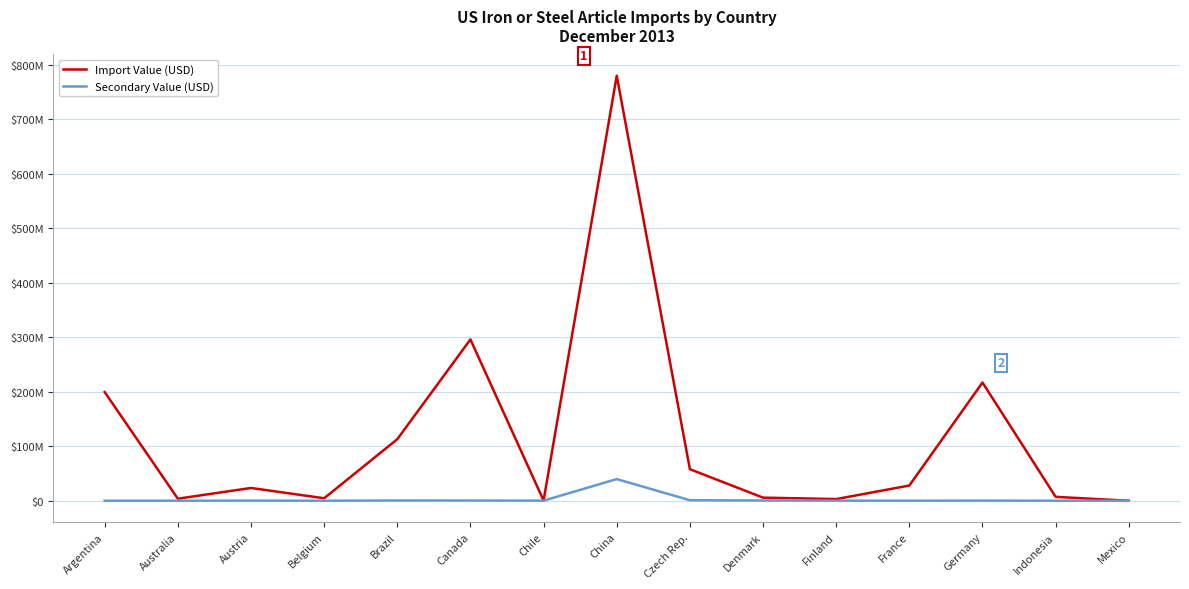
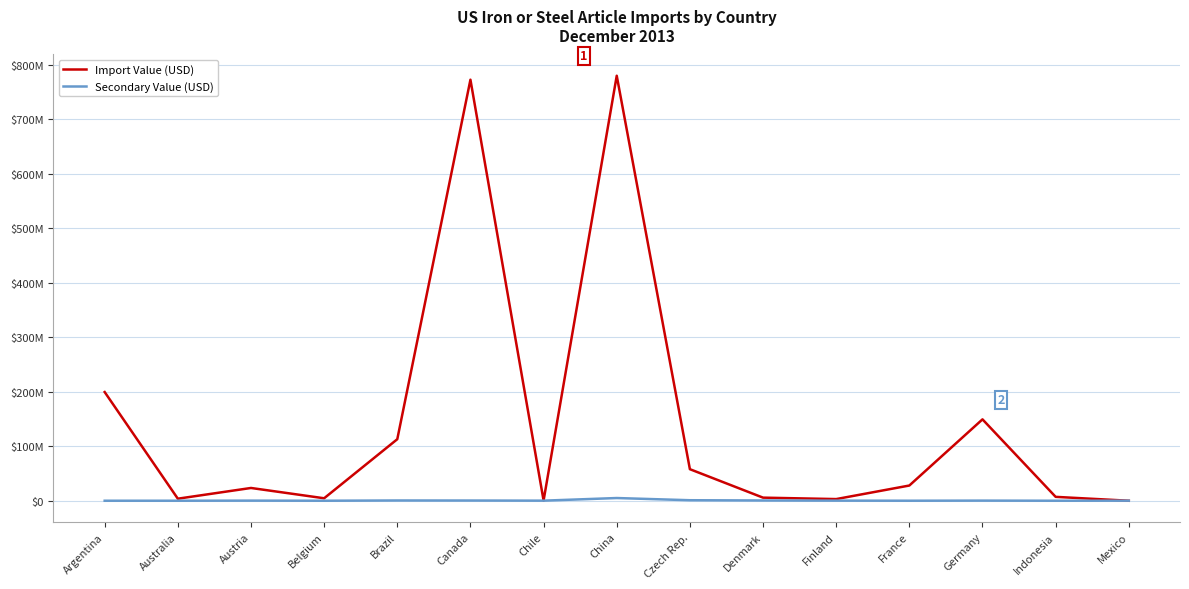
Import Value (USD), Canada: $300000000 -> $770000000
Secondary Value (USD), China: $40000000 -> $0
Import Value (USD), Germany: $220000000 -> $150000000
